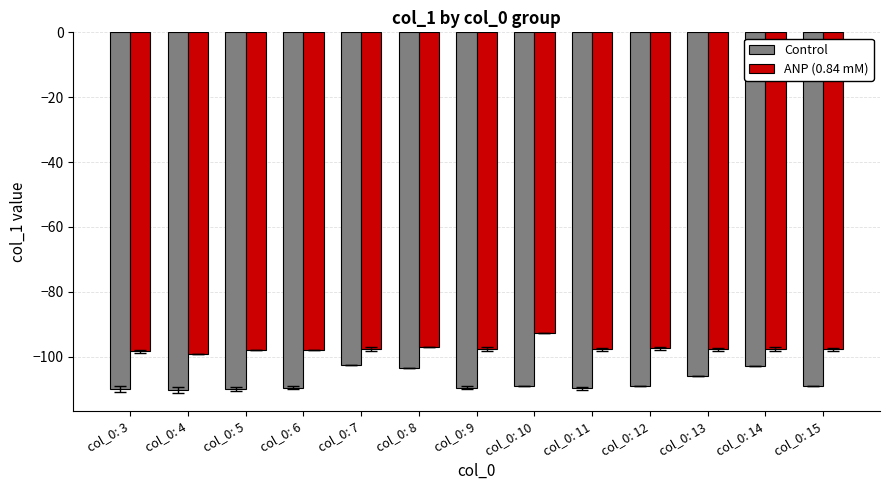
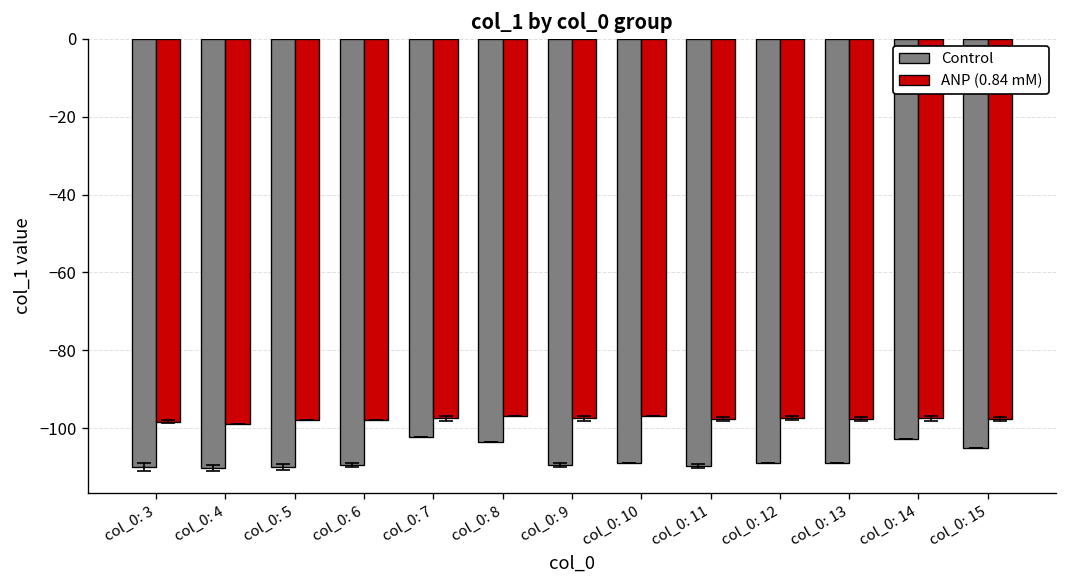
ANP (0.84 mM), col_0: 10: -93 -> -97
Control, col_0: 13: -106 -> -109
Control, col_0: 15: -109 -> -105
